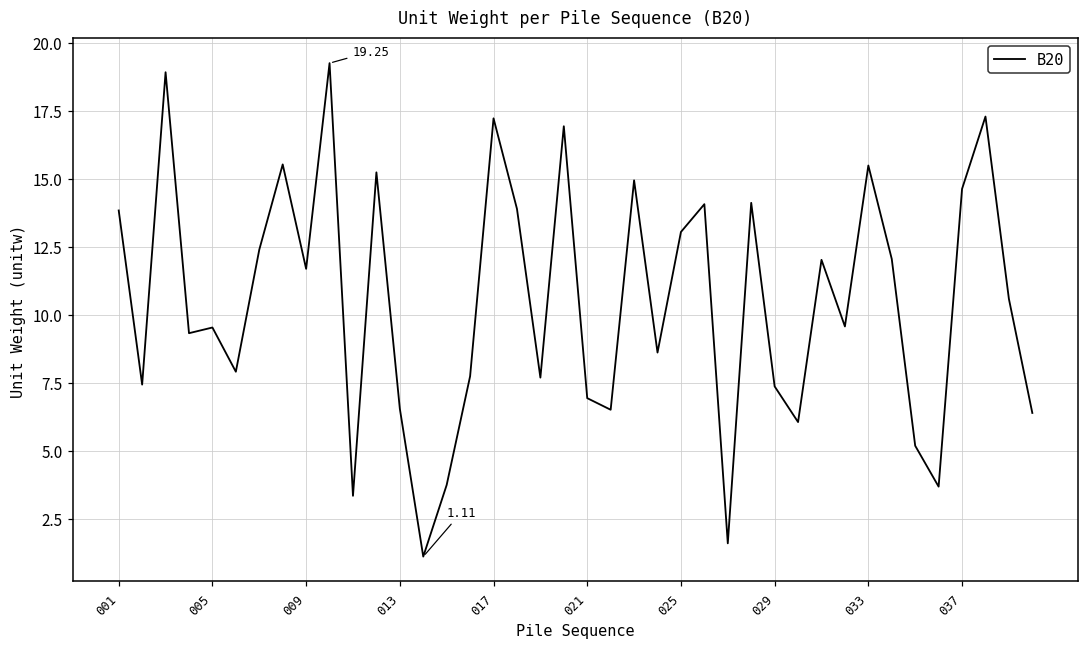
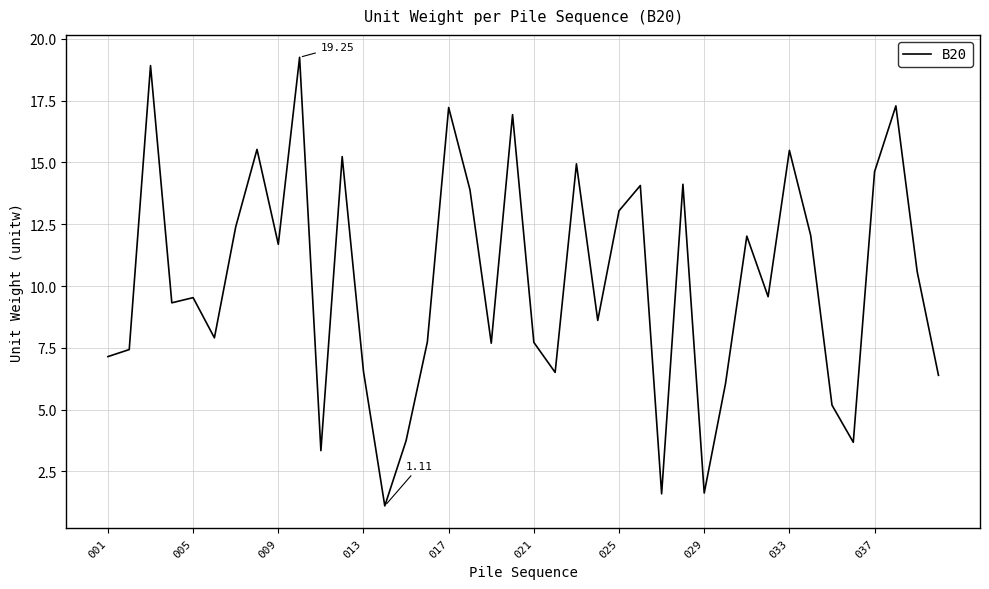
001: 13.8 -> 7.1
021: 6.9 -> 7.7
029: 7.4 -> 1.6
